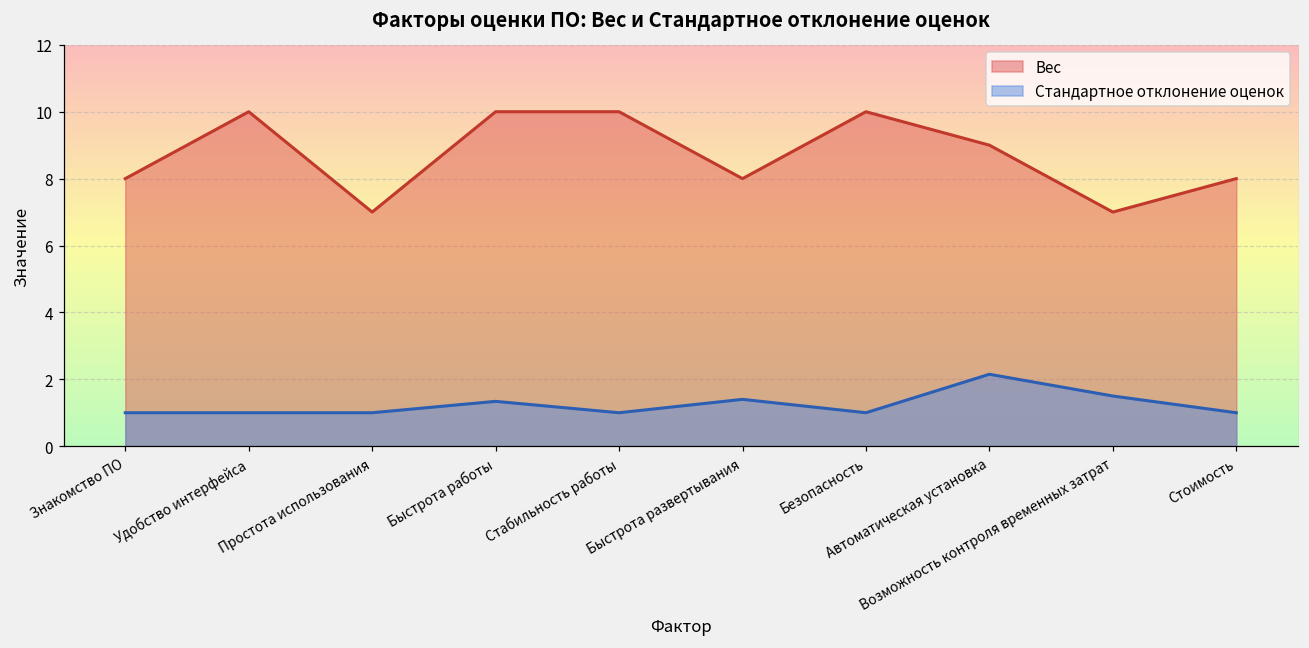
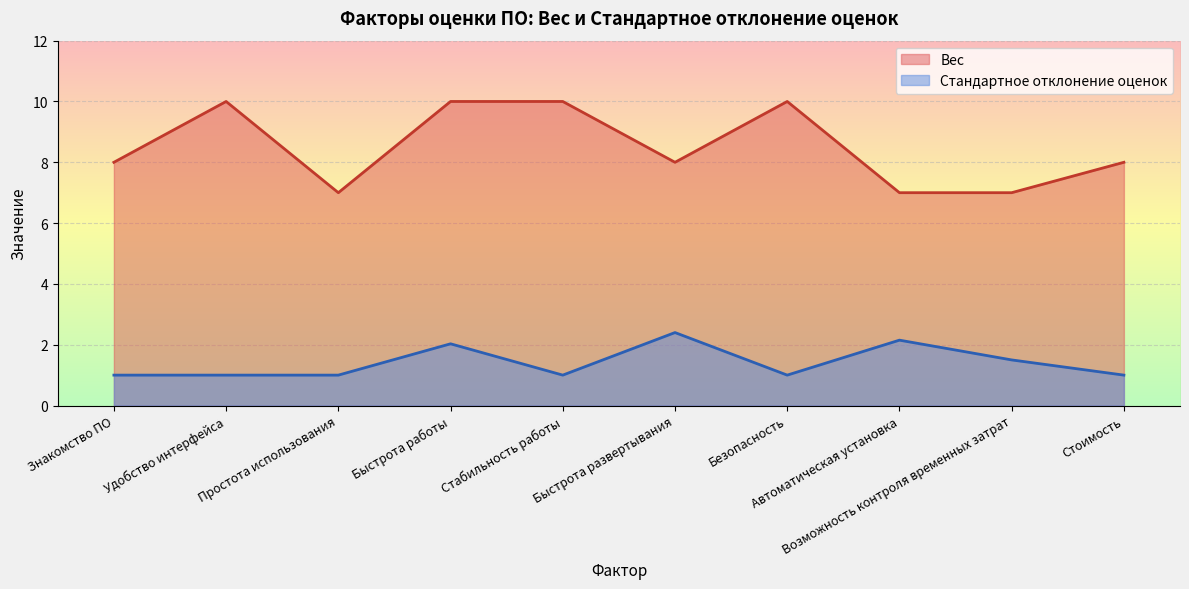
Стандартное отклонение оценок, Быстрота работы: 1.3 -> 2.0
Стандартное отклонение оценок, Быстрота развертывания: 1.4 -> 2.4
Вес, Автоматическая установка: 9 -> 7
